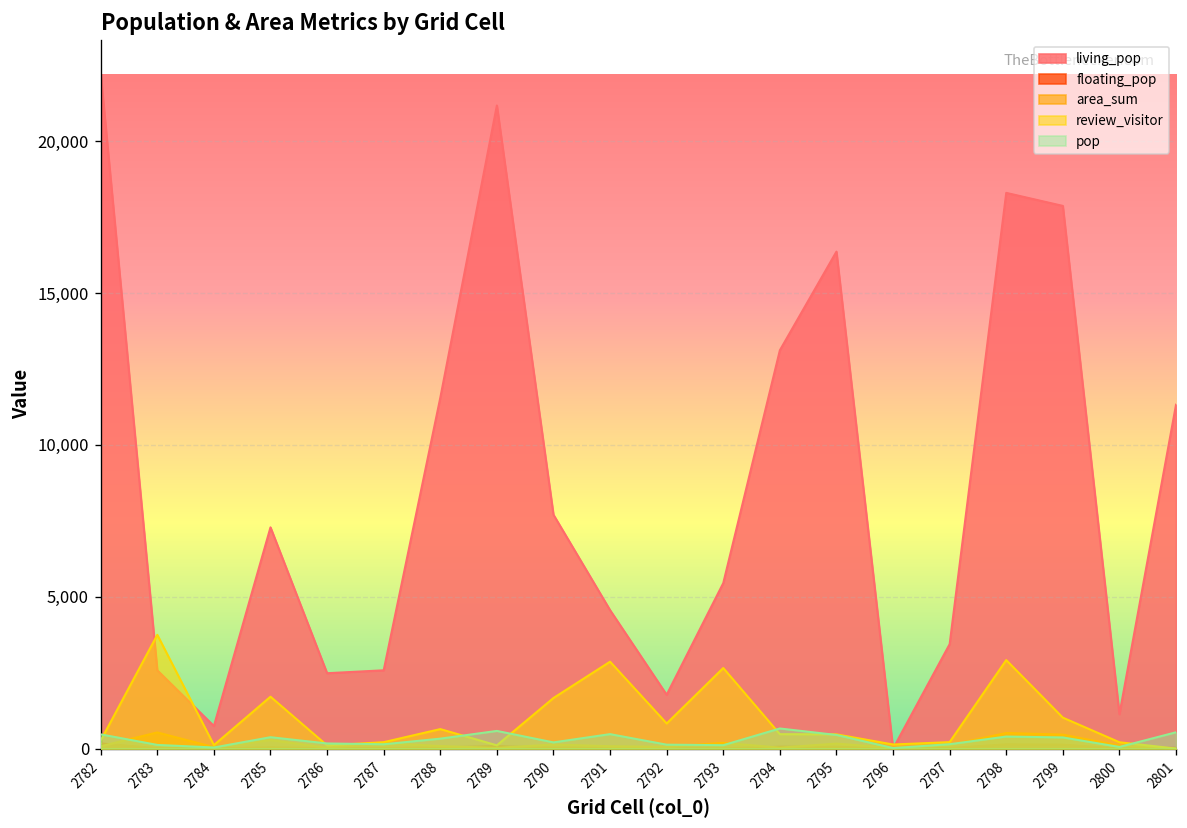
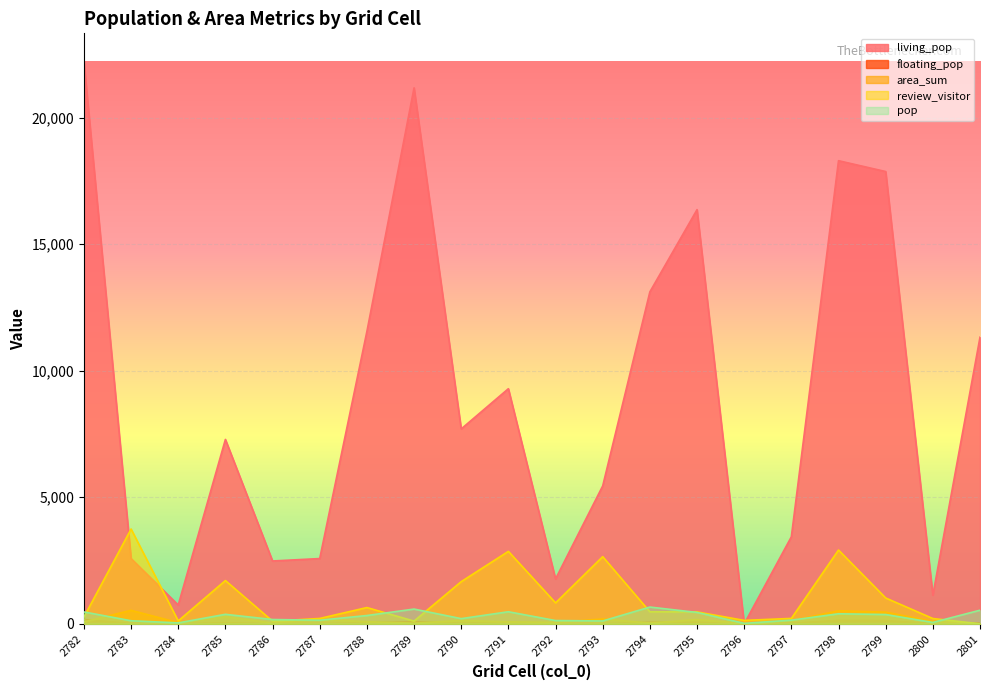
living_pop, 2791: 4,600 -> 9,300
